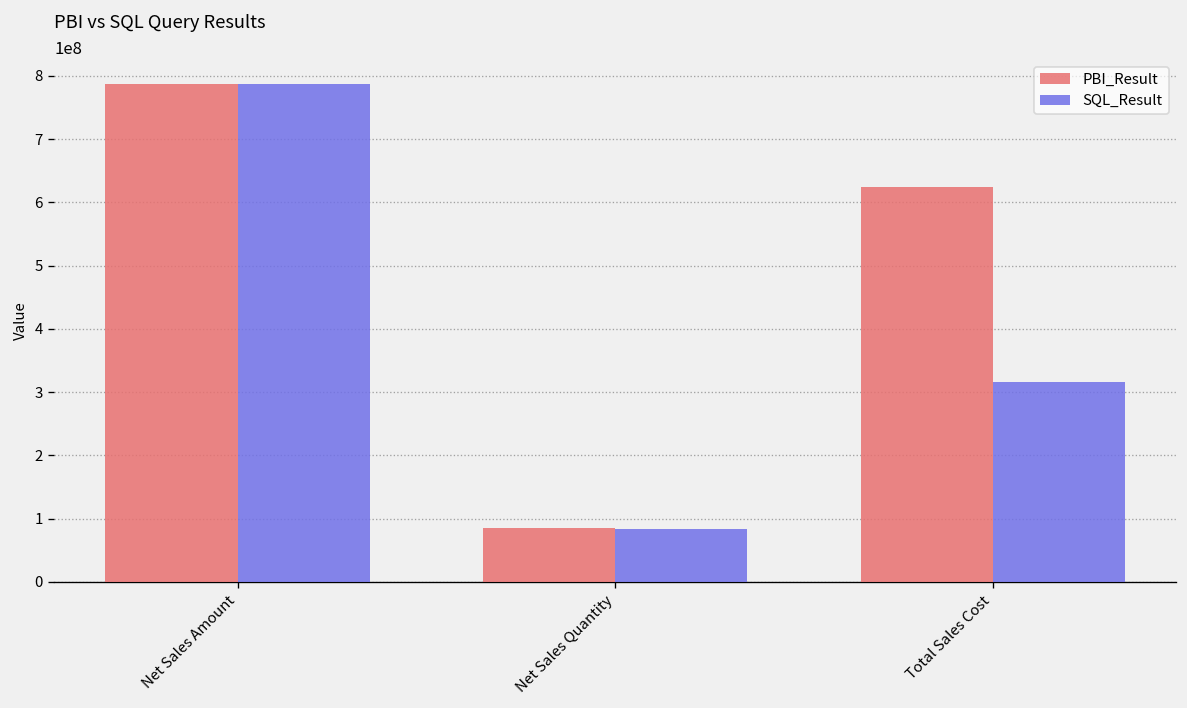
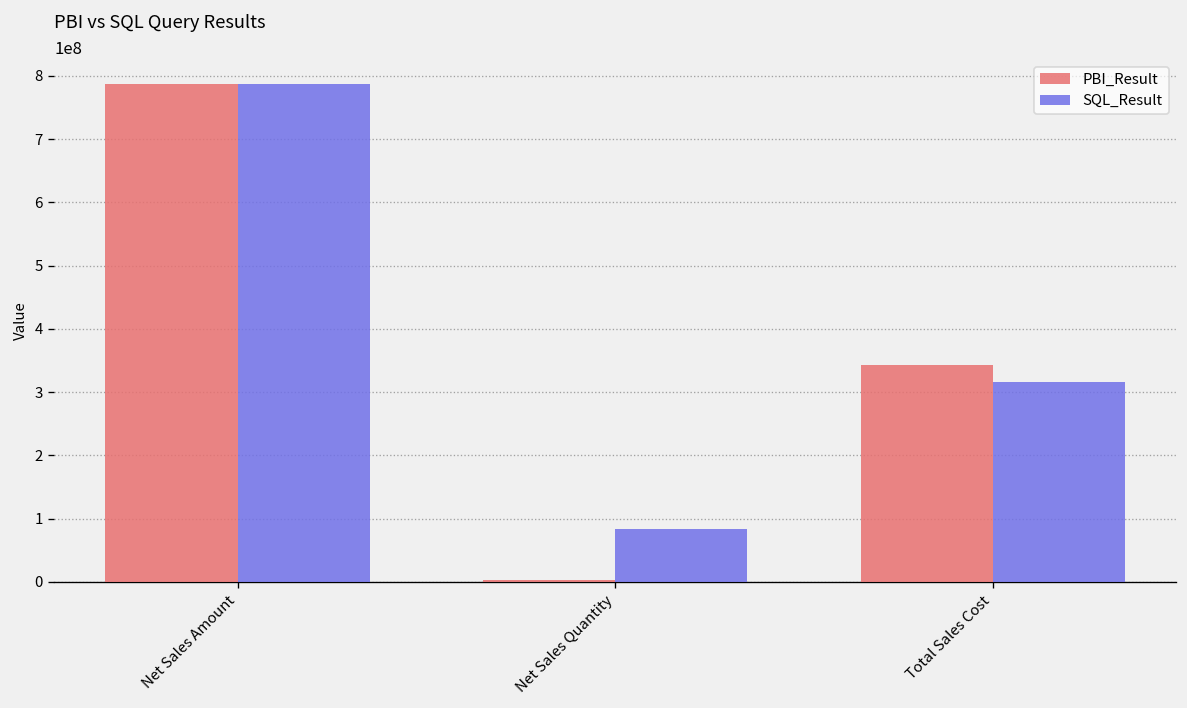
PBI_Result, Net Sales Quantity: 90000000 -> 0
PBI_Result, Total Sales Cost: 620000000 -> 340000000
